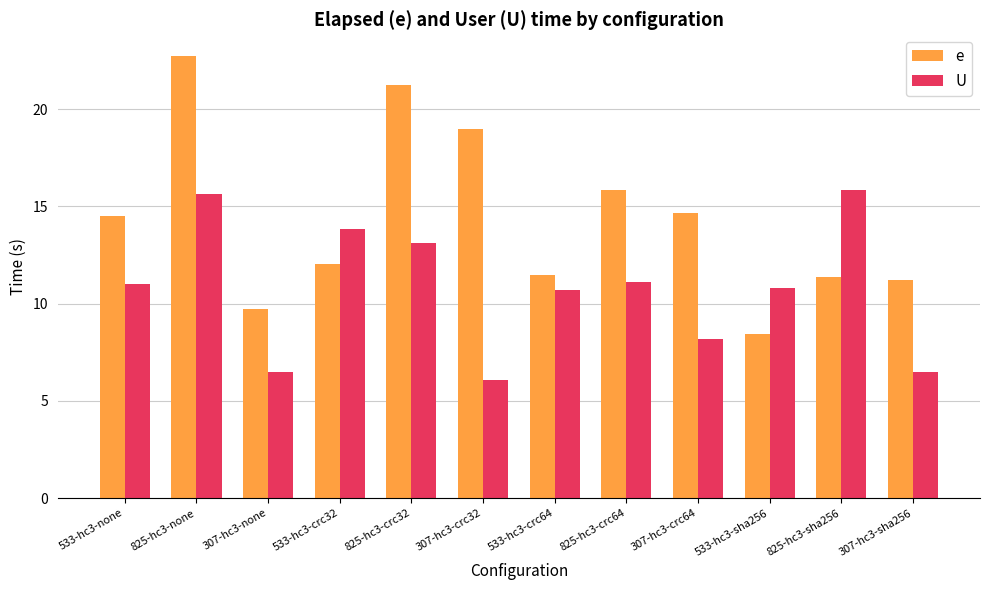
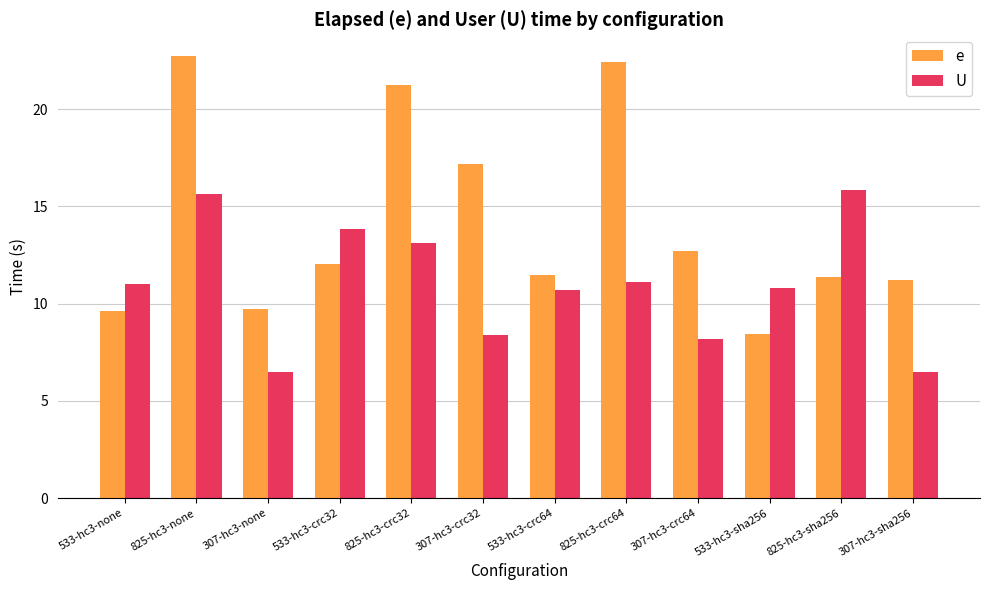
e, 533-hc3-none: 14.5 -> 9.6
e, 307-hc3-crc32: 19.0 -> 17.2
U, 307-hc3-crc32: 6.1 -> 8.4
e, 825-hc3-crc64: 15.8 -> 22.4
e, 307-hc3-crc64: 14.7 -> 12.7
